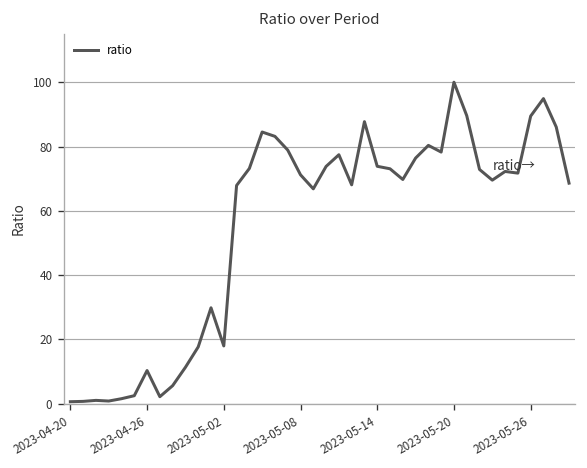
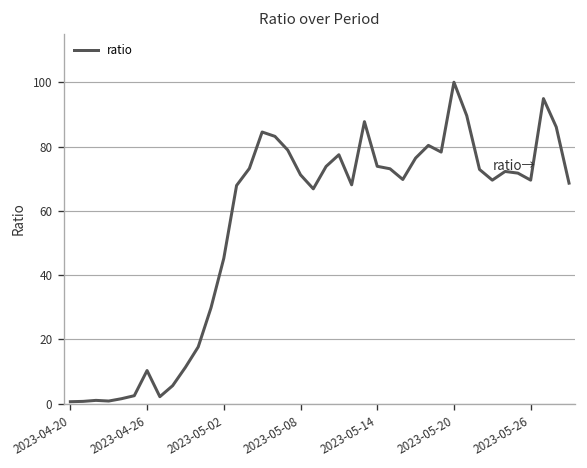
2023-05-02: 18 -> 45
2023-05-26: 89 -> 70
